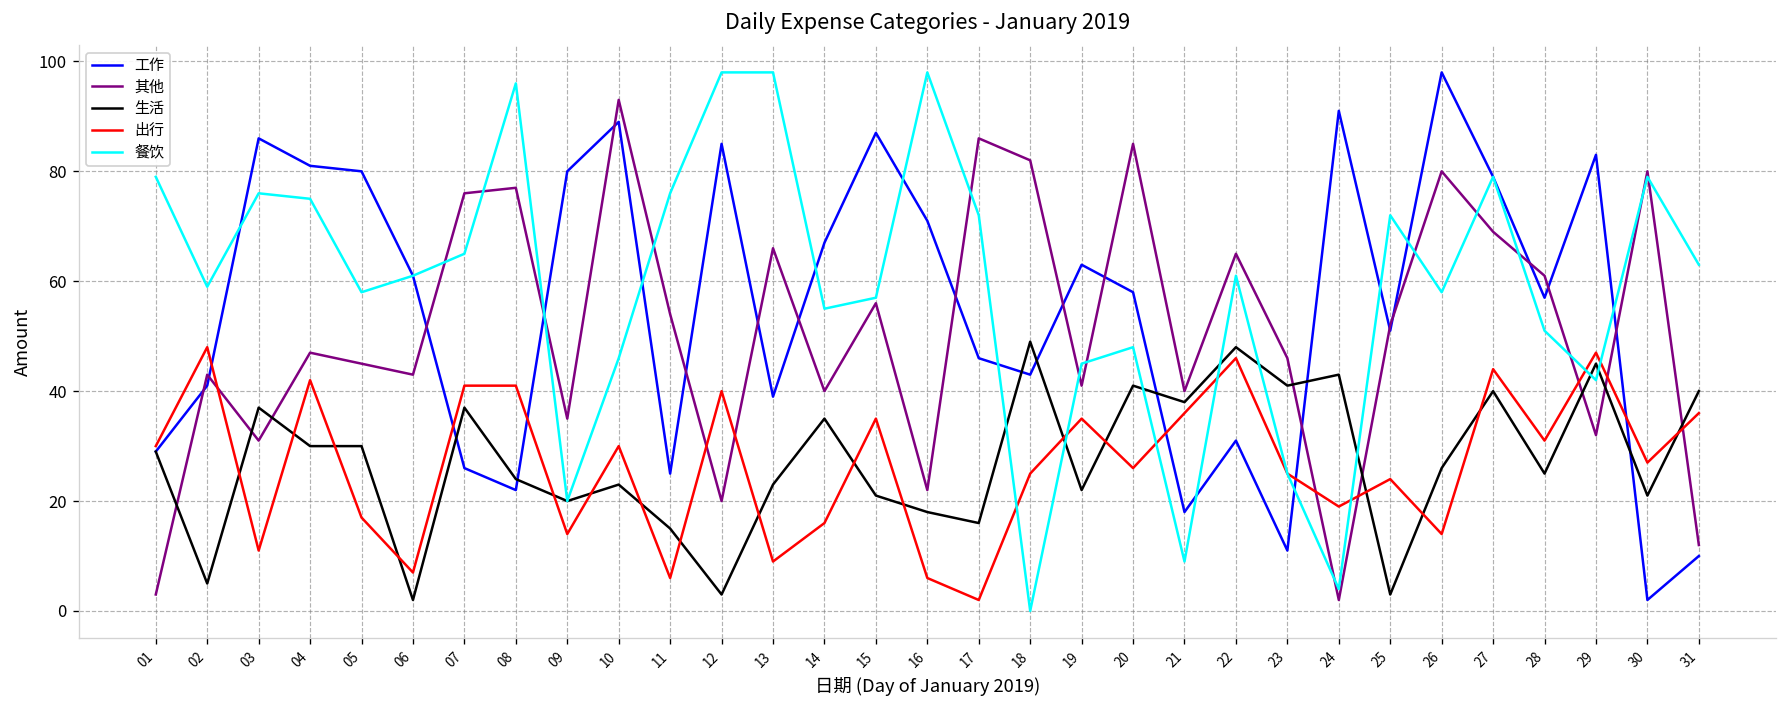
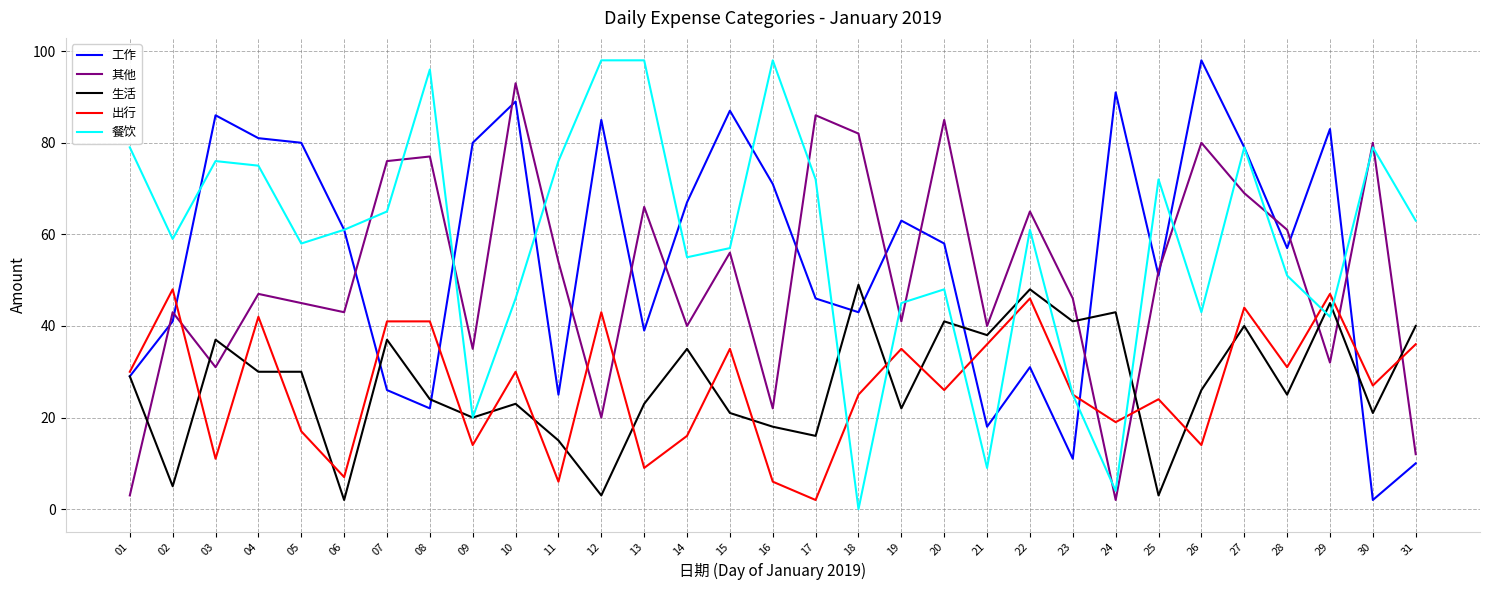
出行, 12: 40 -> 43
餐饮, 26: 58 -> 43
